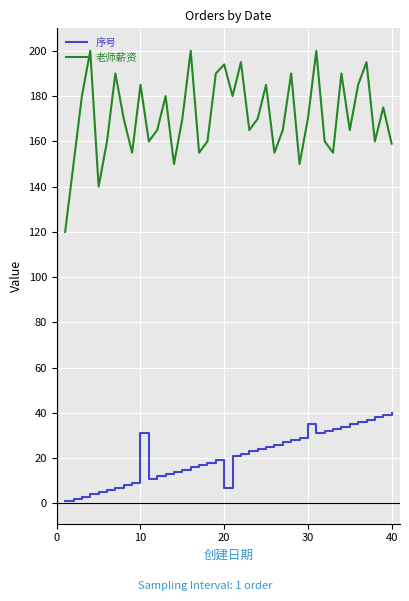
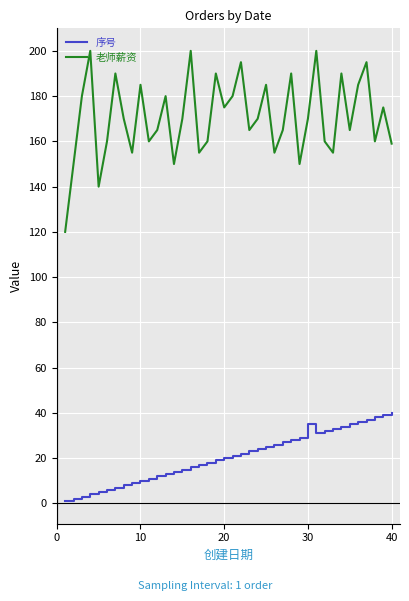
序号, 10: 31 -> 10
序号, 20: 7 -> 20
老师薪资, 20: 194 -> 175
